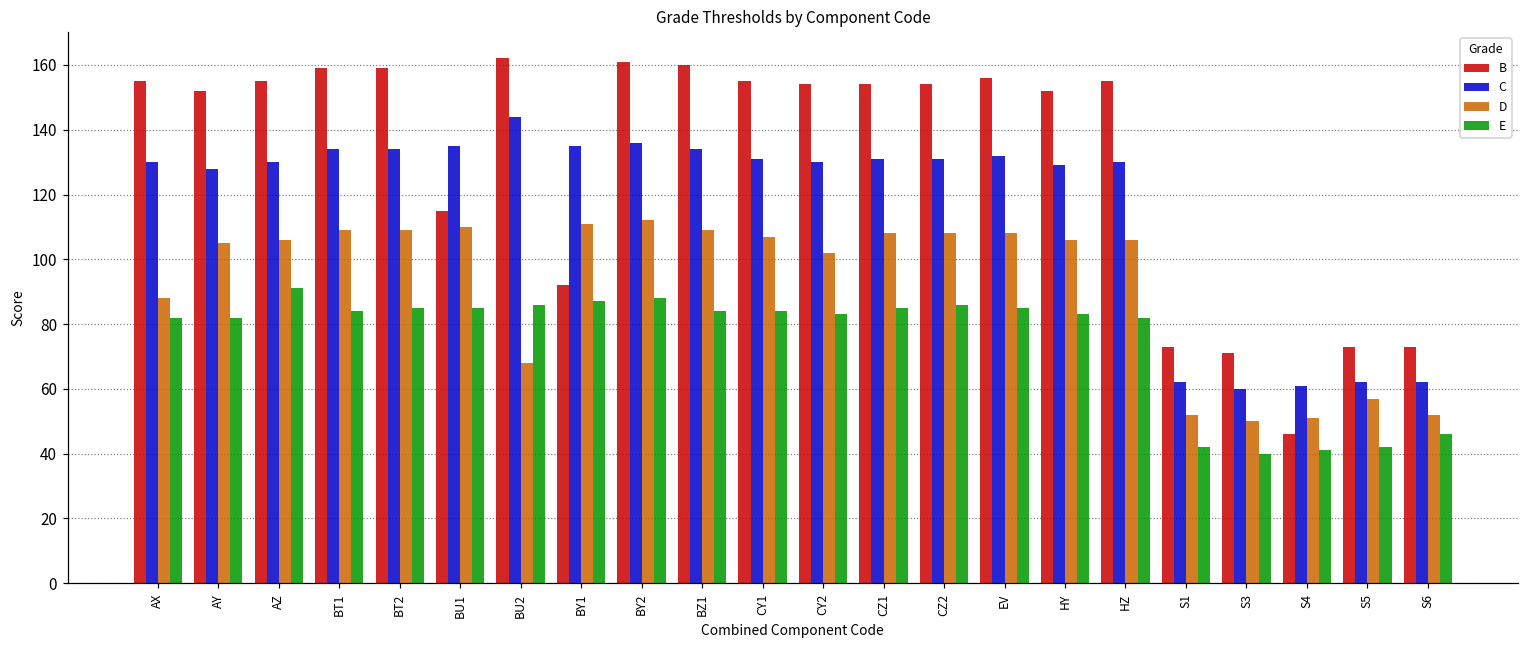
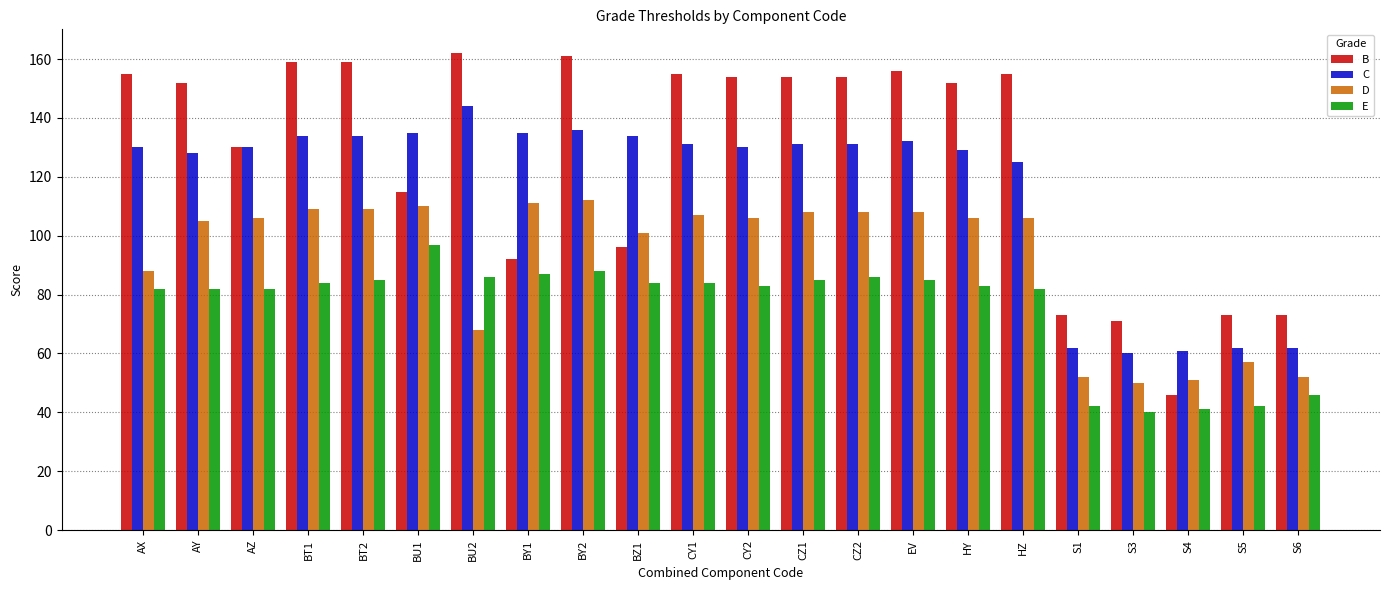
B, AZ: 155 -> 130
E, AZ: 91 -> 82
E, BU1: 85 -> 97
B, BZ1: 160 -> 96
D, BZ1: 109 -> 101
D, CY2: 102 -> 106
C, HZ: 130 -> 125
